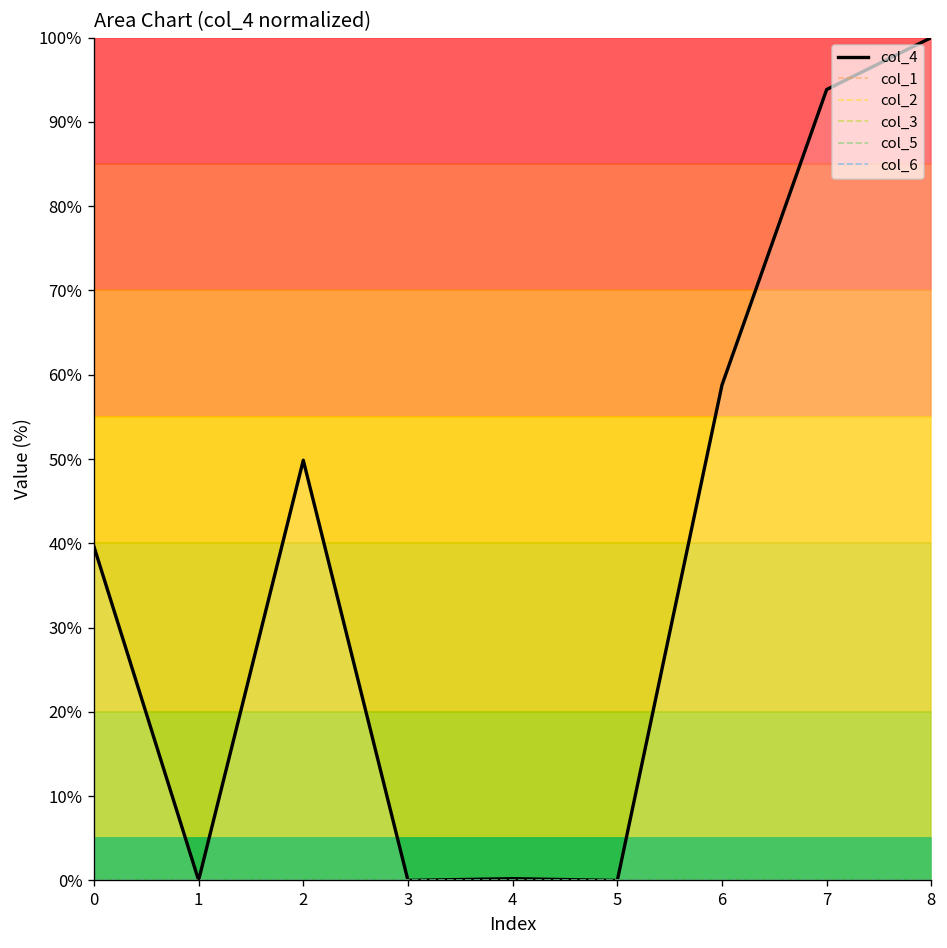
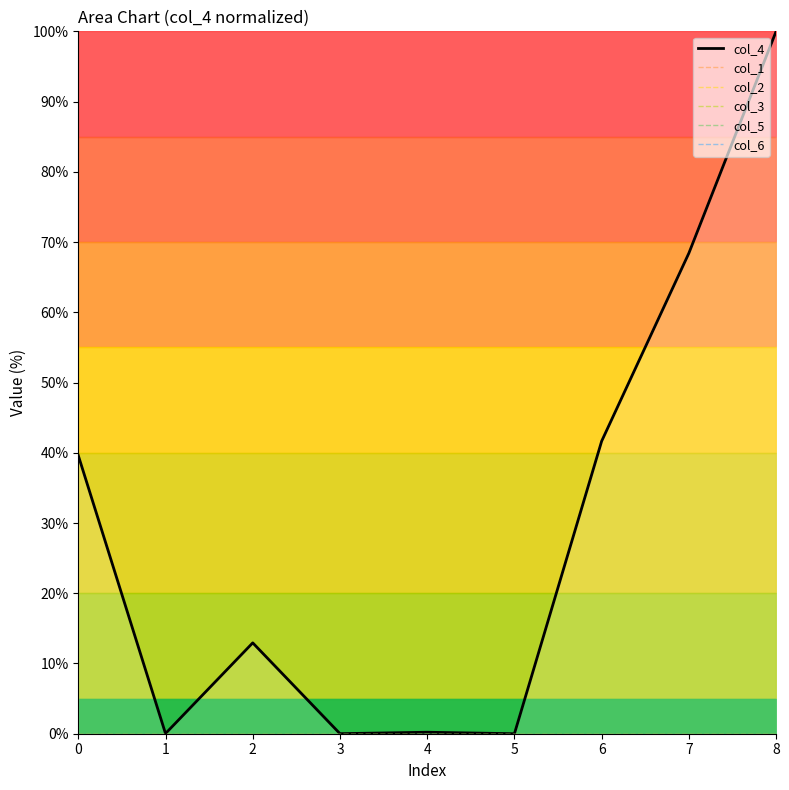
col_4, 2: 50% -> 13%
col_4, 6: 59% -> 42%
col_4, 7: 94% -> 68%
